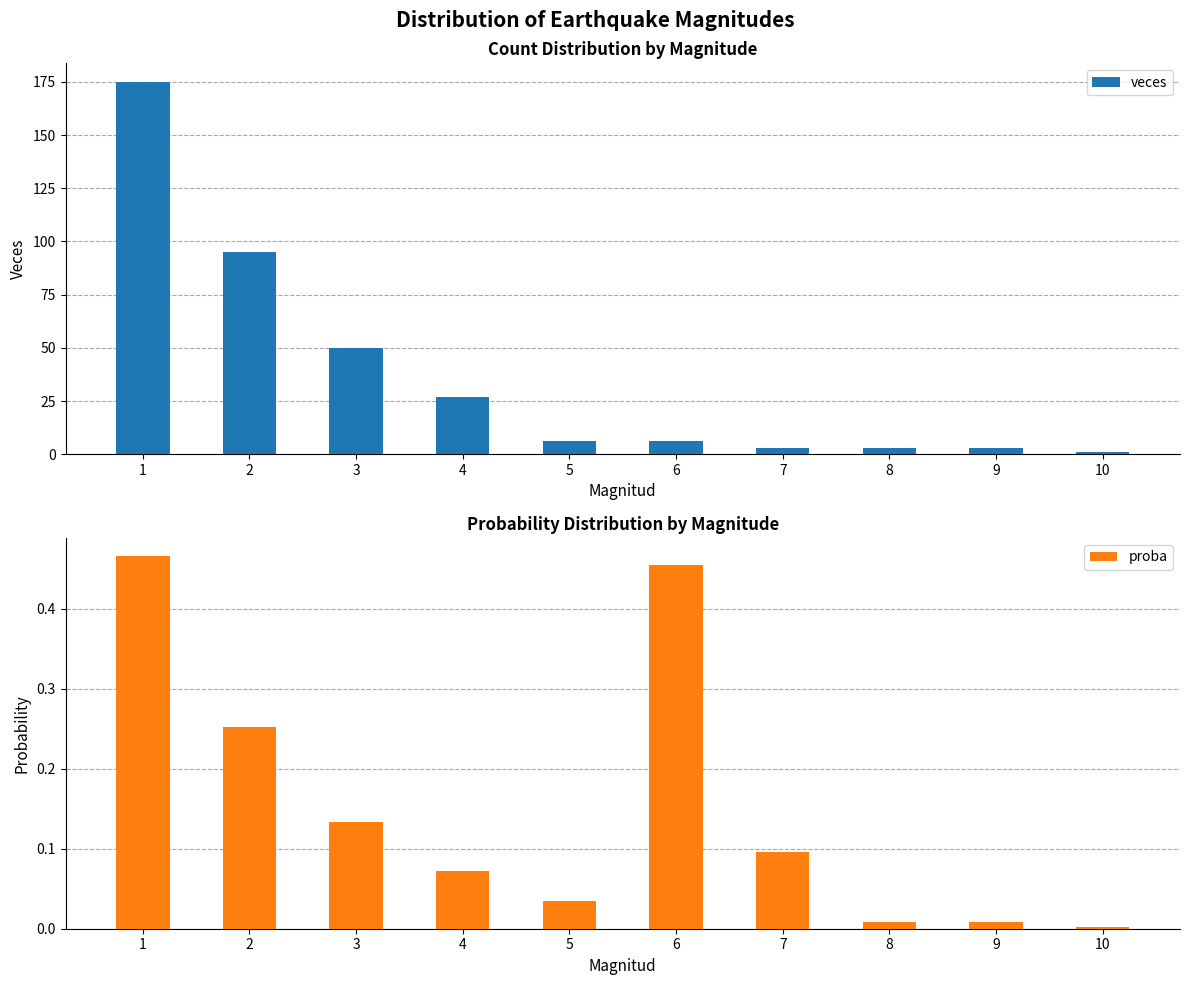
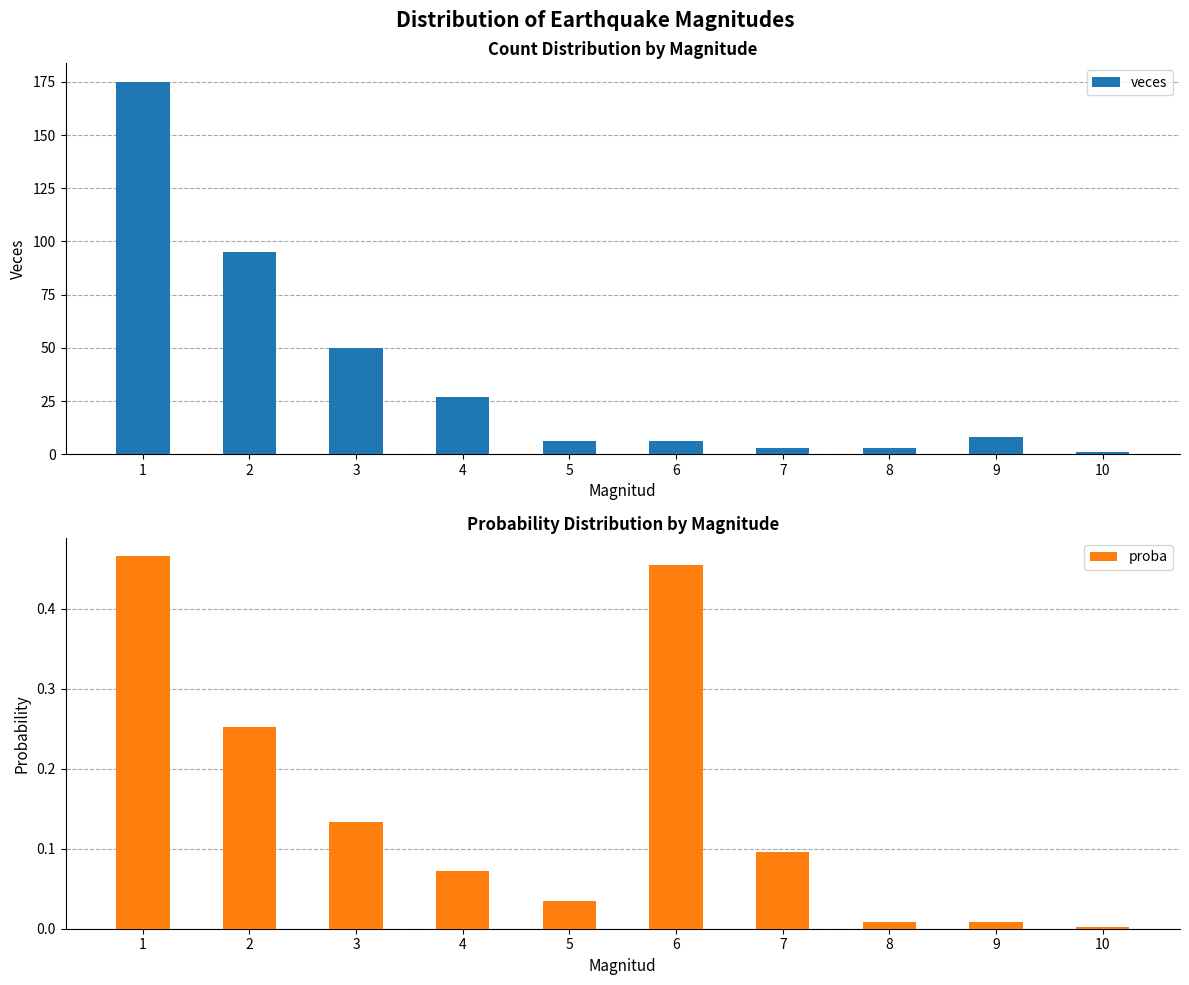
Count Distribution by Magnitude, 9: 3 -> 8
